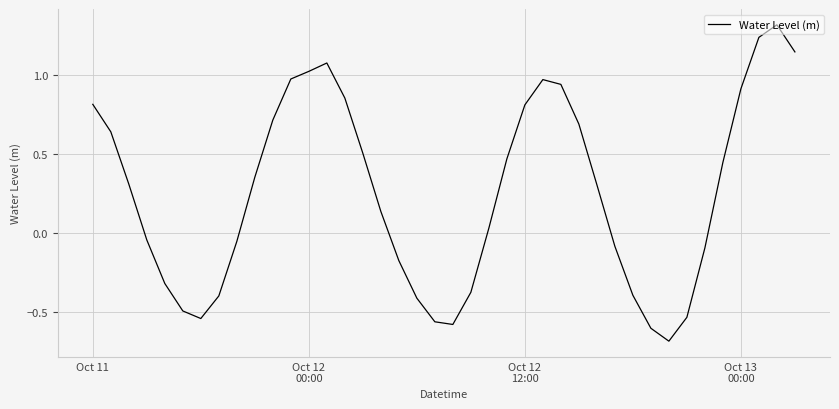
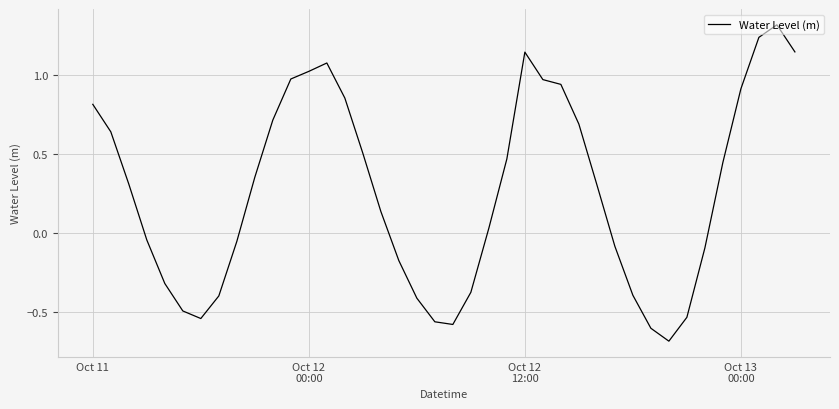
Oct 12 12:00: 0.81 -> 1.14
